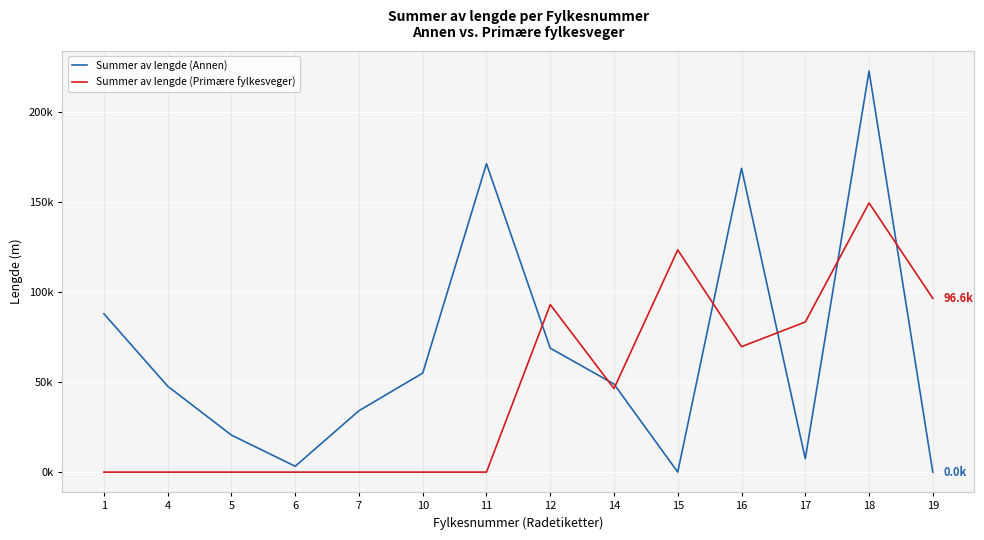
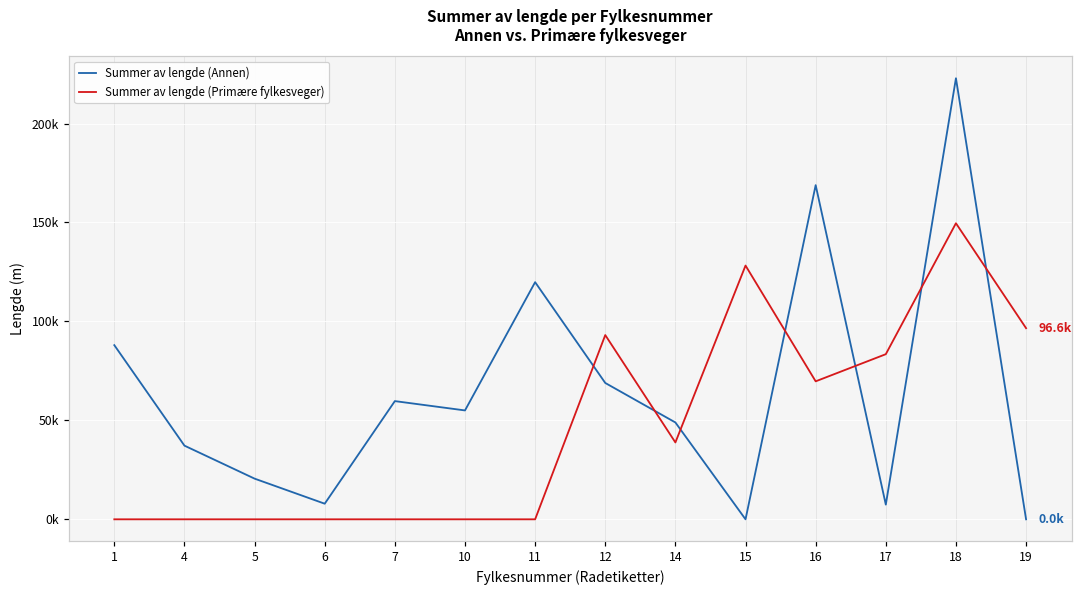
Summer av lengde (Annen), 4: 48000 -> 37000
Summer av lengde (Annen), 6: 3000 -> 8000
Summer av lengde (Annen), 7: 34000 -> 60000
Summer av lengde (Annen), 11: 171000 -> 120000
Summer av lengde (Primære fylkesveger), 14: 46000 -> 39000
Summer av lengde (Primære fylkesveger), 15: 124000 -> 128000
